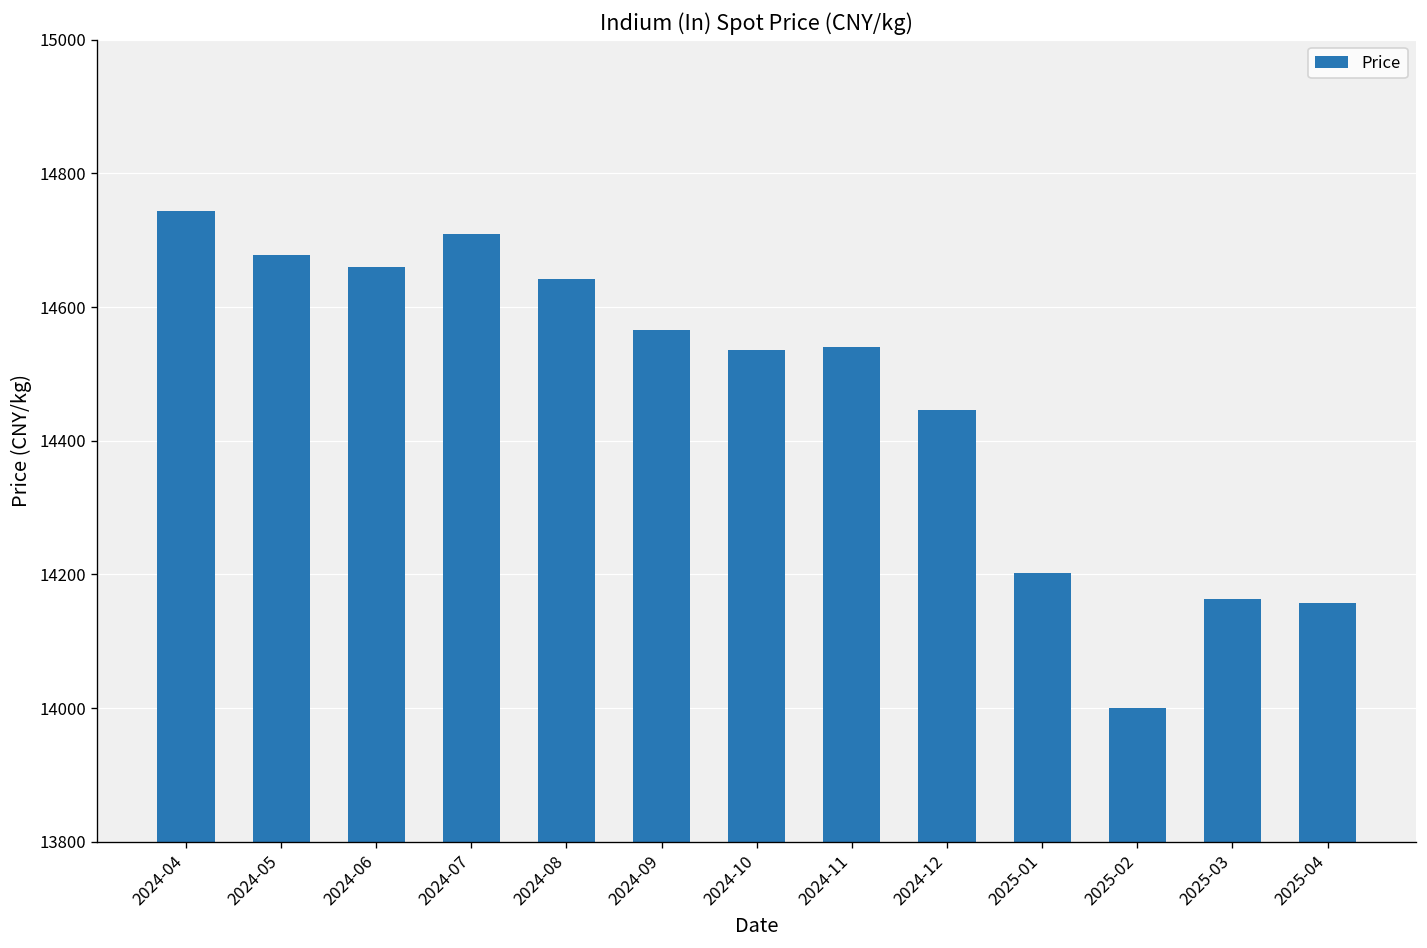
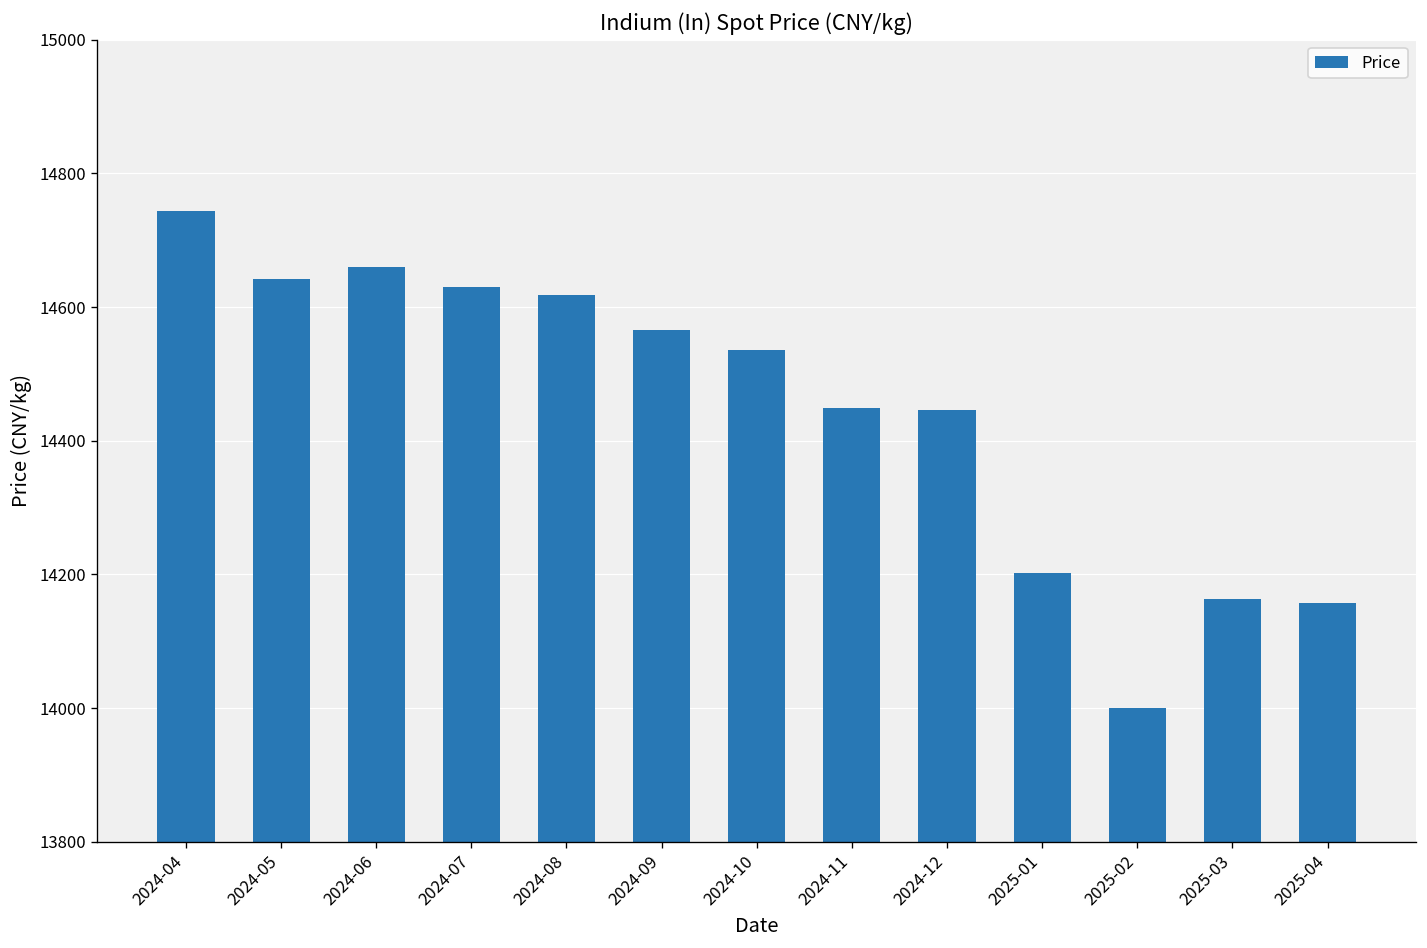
2024-05: 14680 -> 14640
2024-07: 14710 -> 14630
2024-08: 14640 -> 14620
2024-11: 14540 -> 14450
